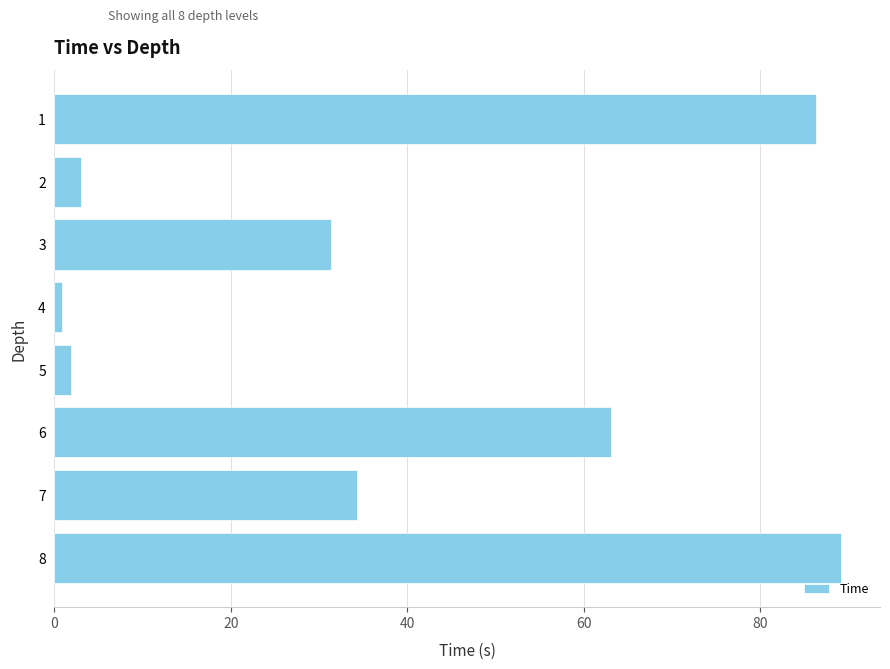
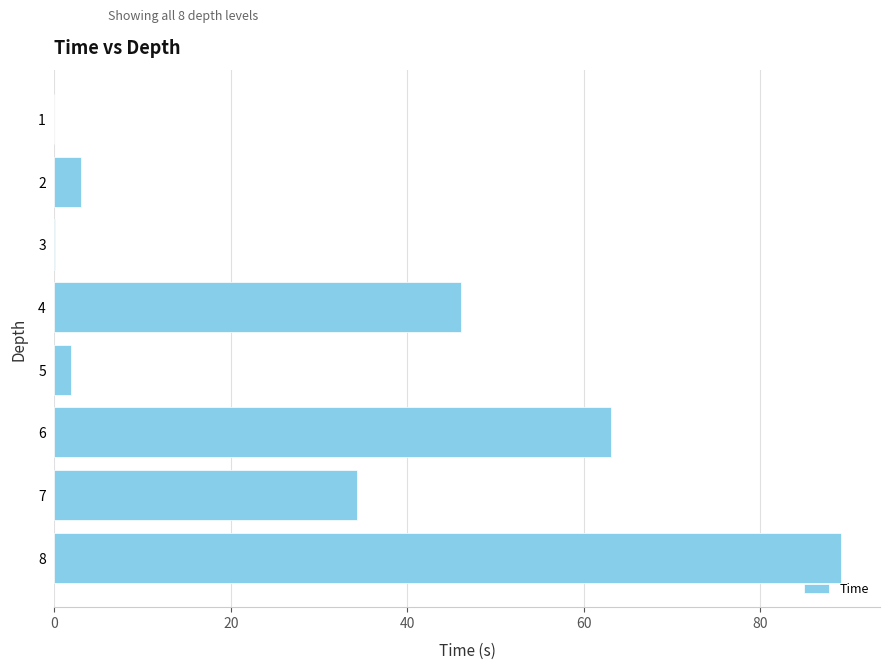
1: 86 -> 0
3: 31 -> 0
4: 1 -> 46
